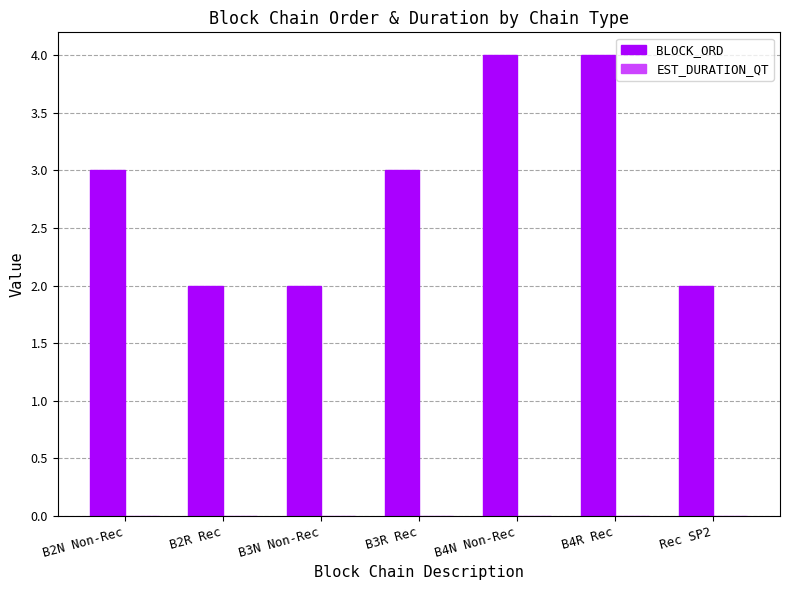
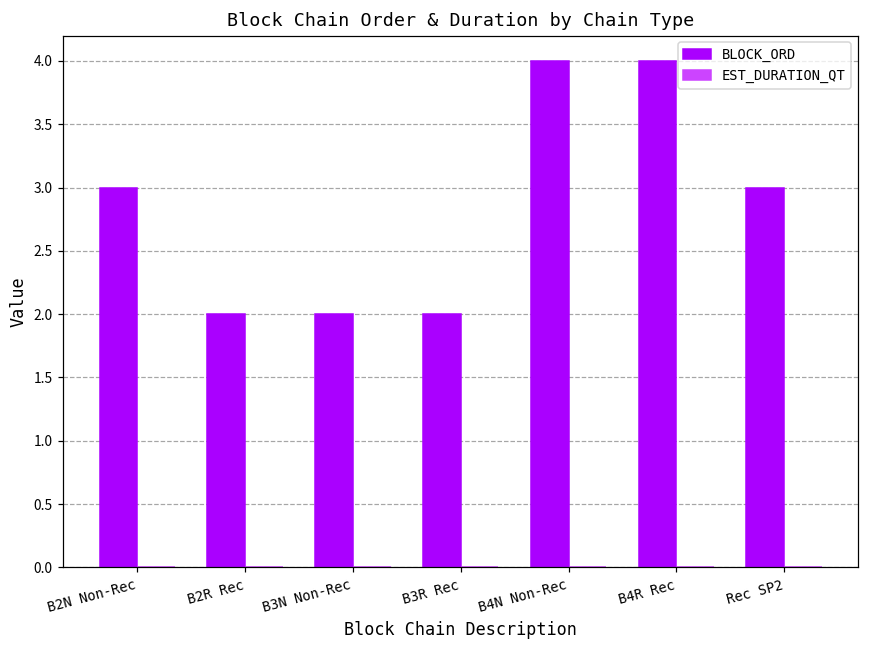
BLOCK_ORD, B3R Rec: 3 -> 2
BLOCK_ORD, Rec SP2: 2 -> 3
